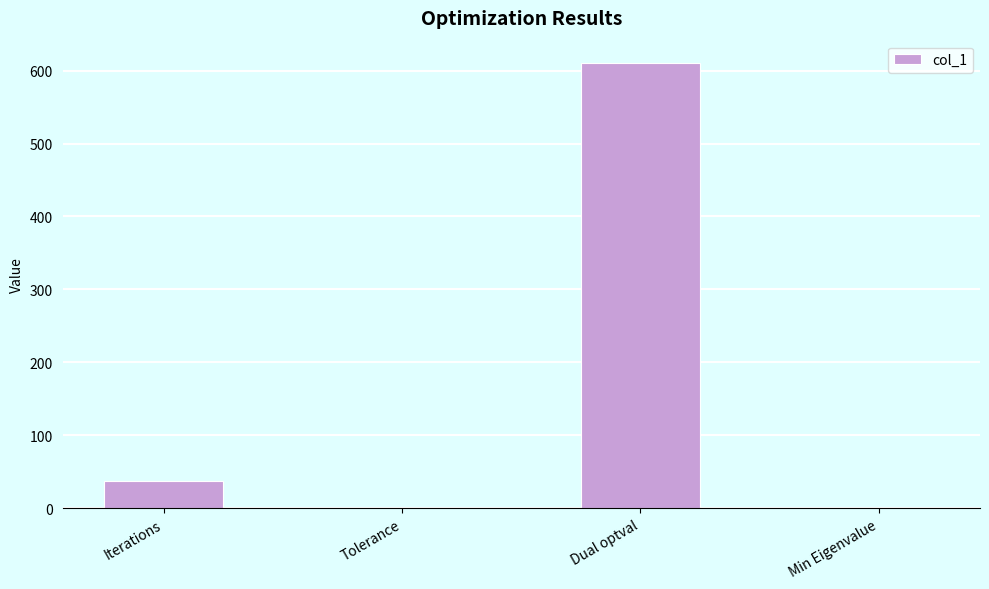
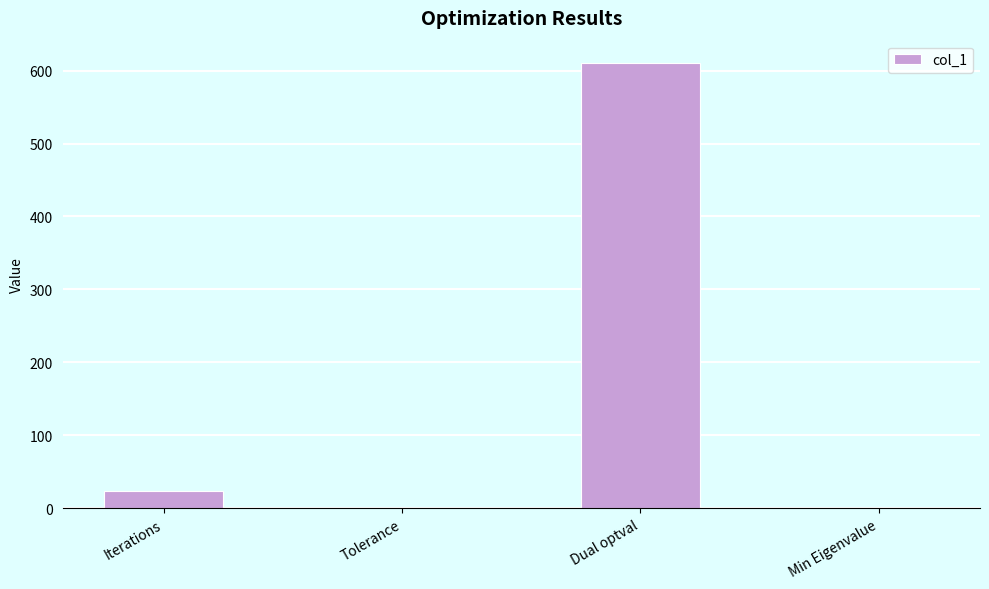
Iterations: 40 -> 20
